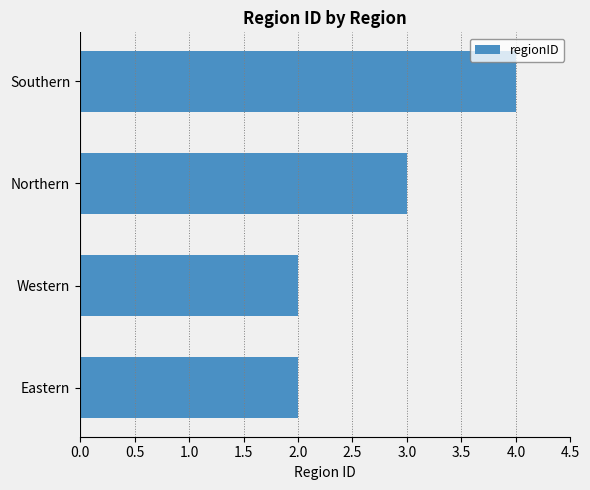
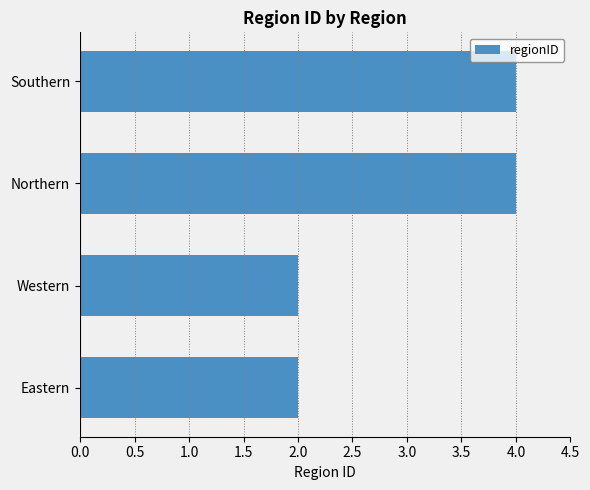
Northern: 3 -> 4
